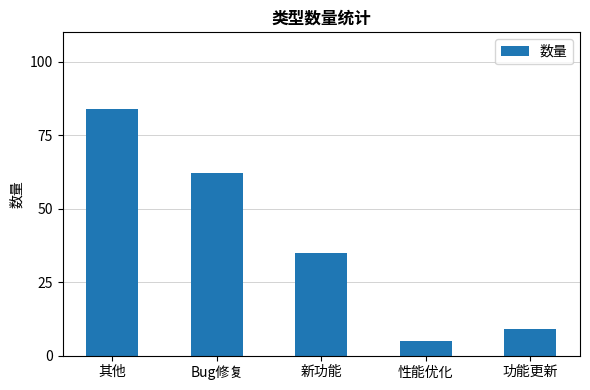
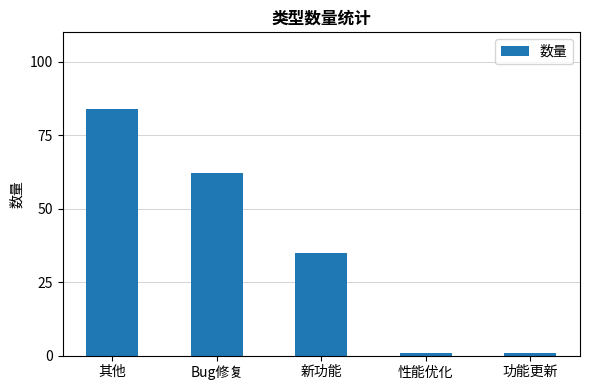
性能优化: 5 -> 1
功能更新: 9 -> 1
